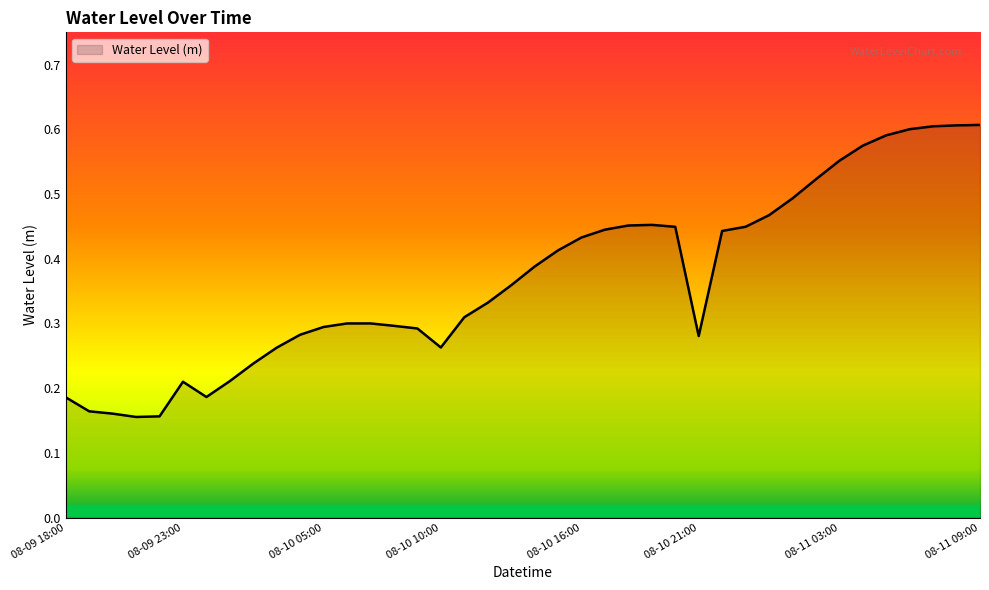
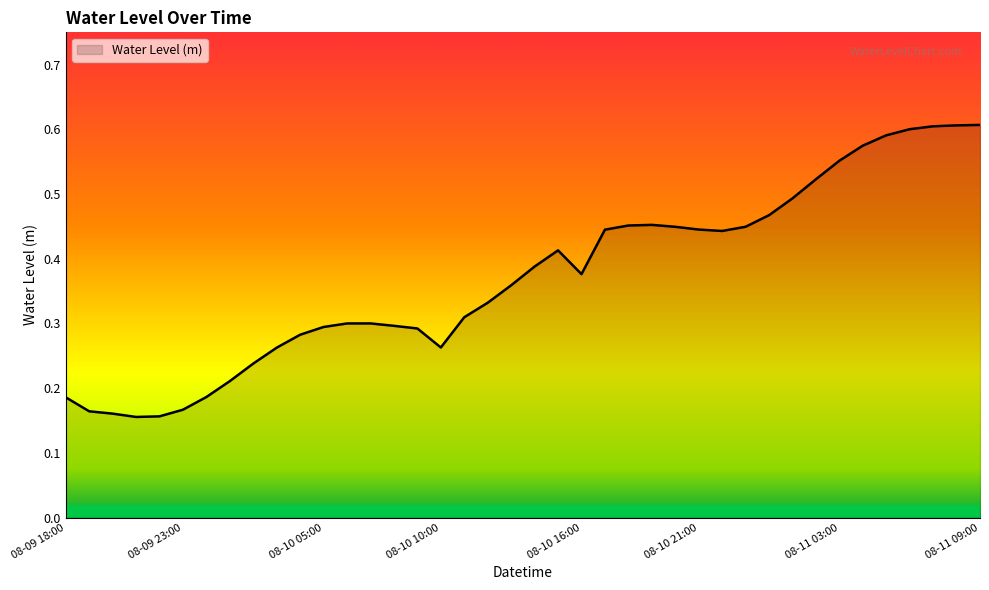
08-09 23:00: 0.21 -> 0.17
08-10 16:00: 0.43 -> 0.38
08-10 21:00: 0.28 -> 0.45
